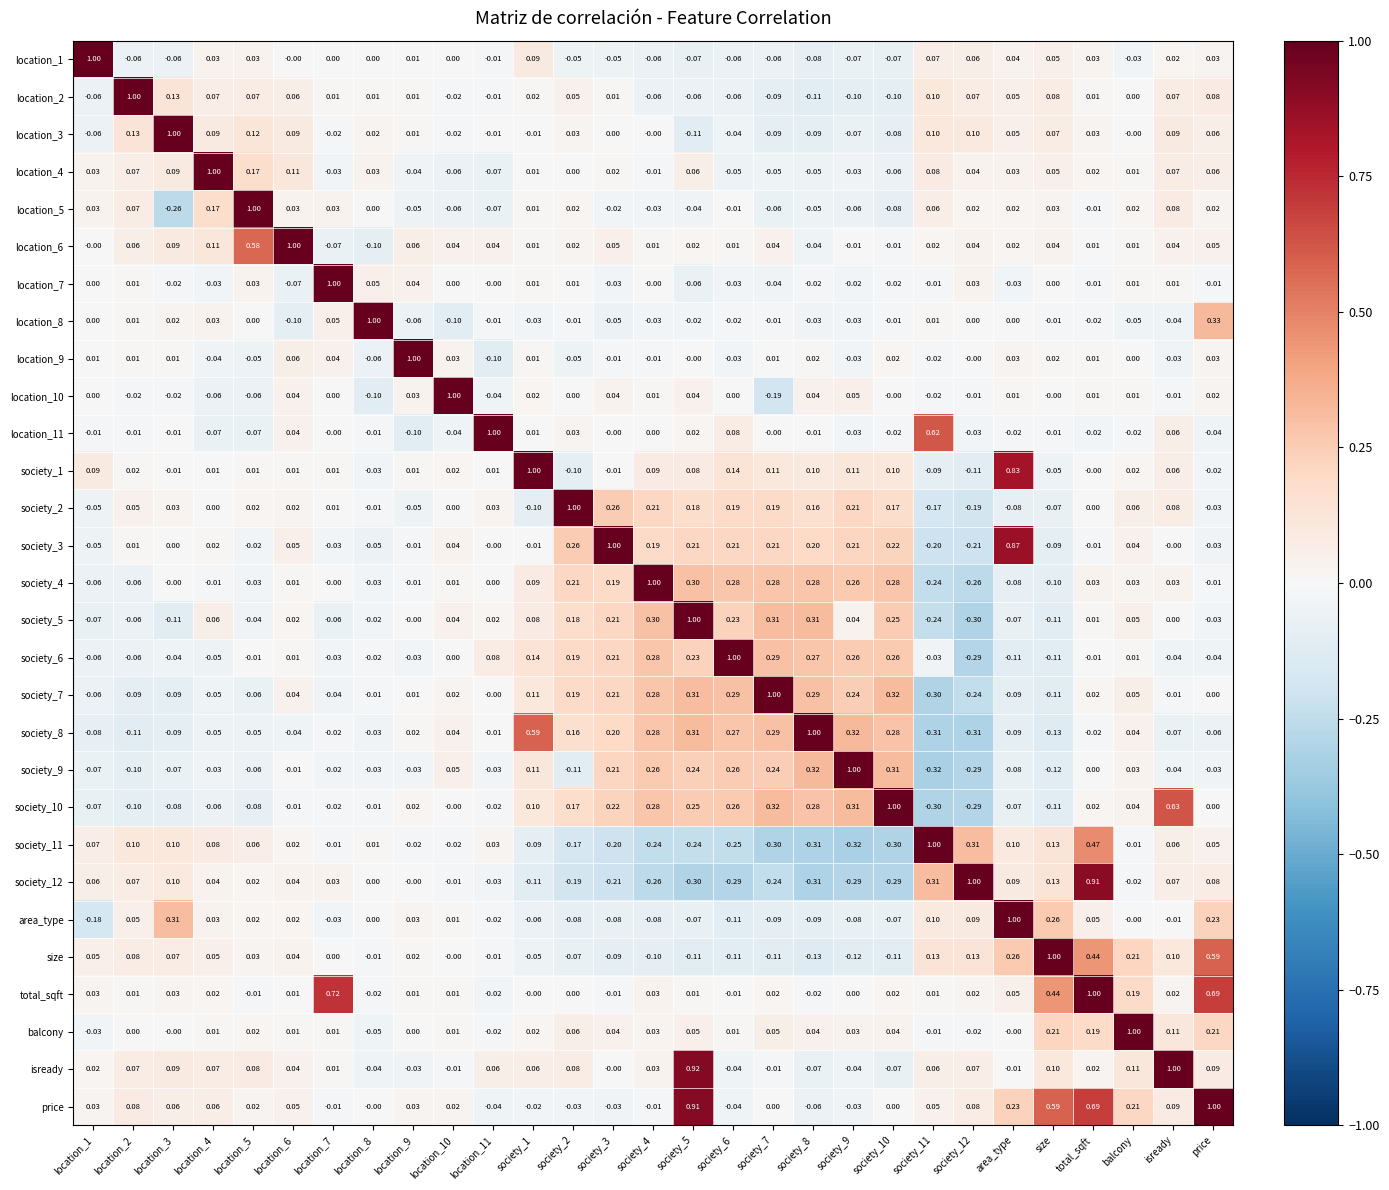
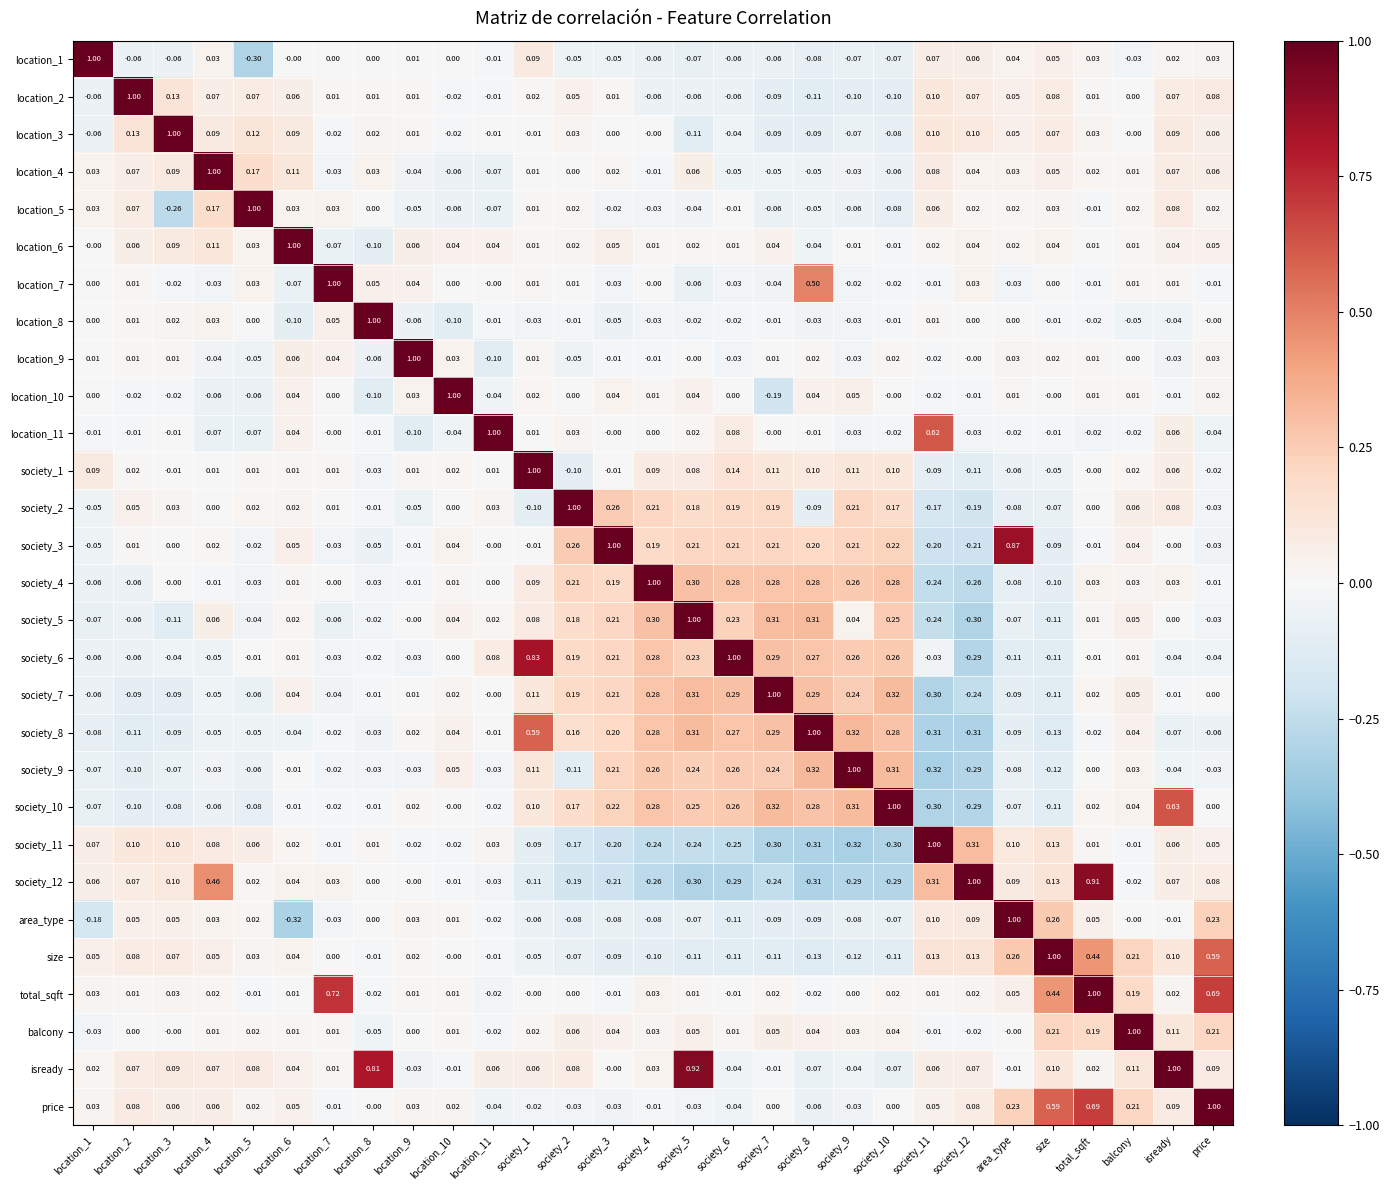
location_1, location_5: 0.03 -> -0.30
location_6, location_5: 0.58 -> 0.03
location_7, society_8: -0.02 -> 0.50
location_8, price: 0.33 -> -0.00
society_1, area_type: 0.83 -> -0.06
society_2, society_8: 0.16 -> -0.09
society_6, society_1: 0.14 -> 0.83
society_11, total_sqft: 0.47 -> 0.01
society_12, location_4: 0.04 -> 0.46
area_type, location_3: 0.31 -> 0.05
area_type, location_6: 0.02 -> -0.32
isready, location_8: -0.04 -> 0.81
price, society_5: 0.91 -> -0.03
